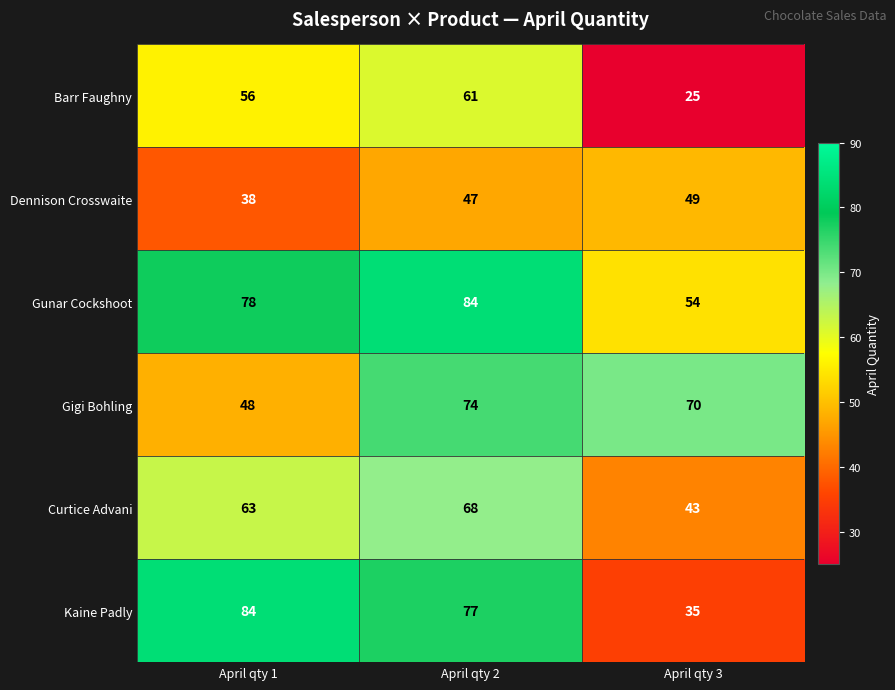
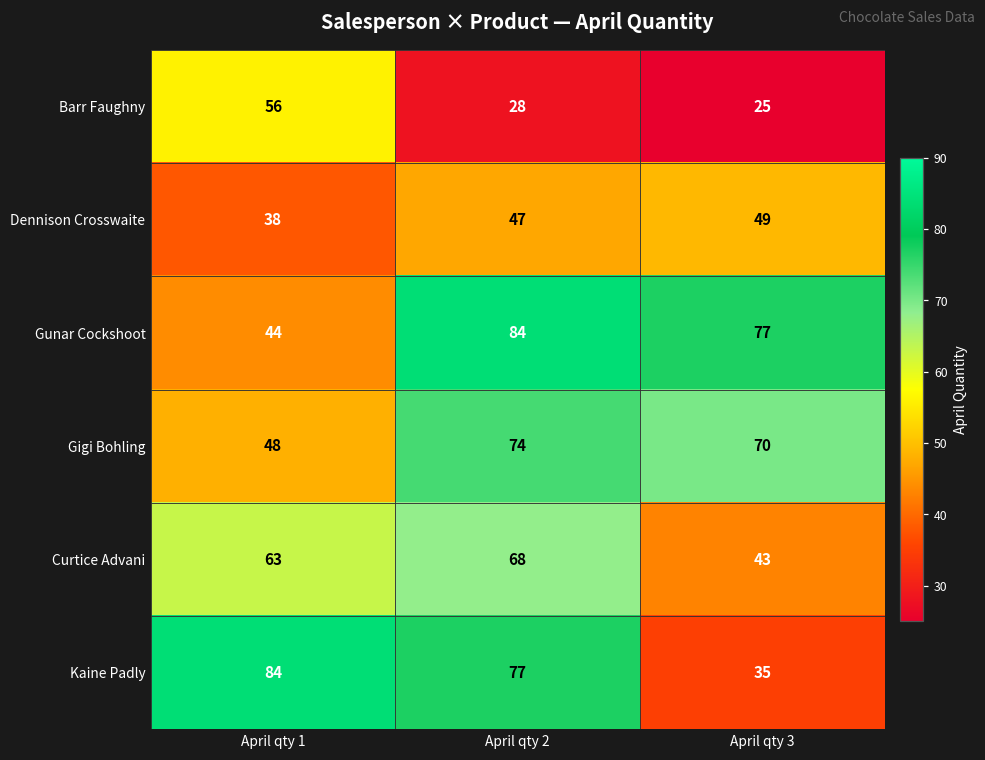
Barr Faughny, April qty 2: 61 -> 28
Gunar Cockshoot, April qty 1: 78 -> 44
Gunar Cockshoot, April qty 3: 54 -> 77
